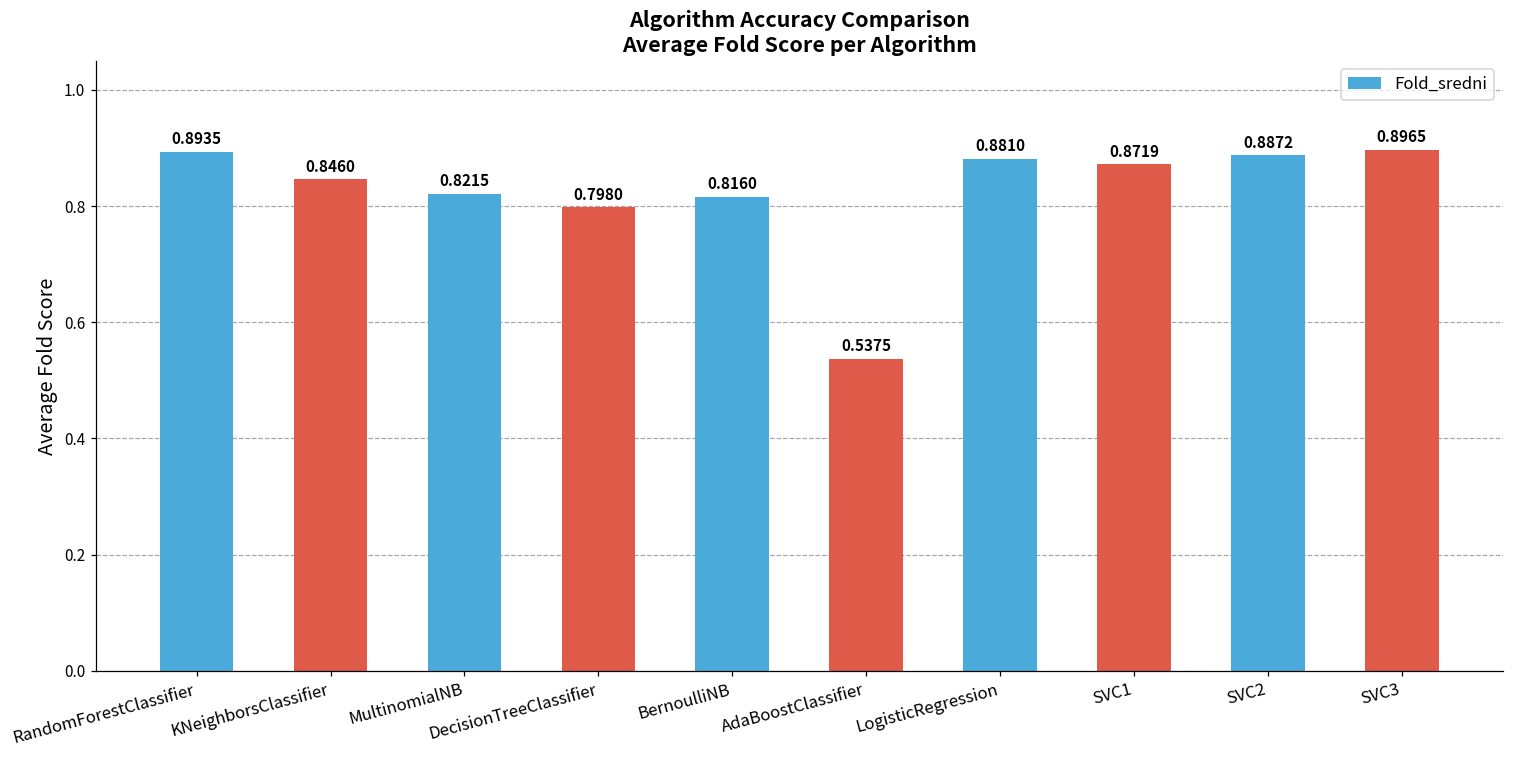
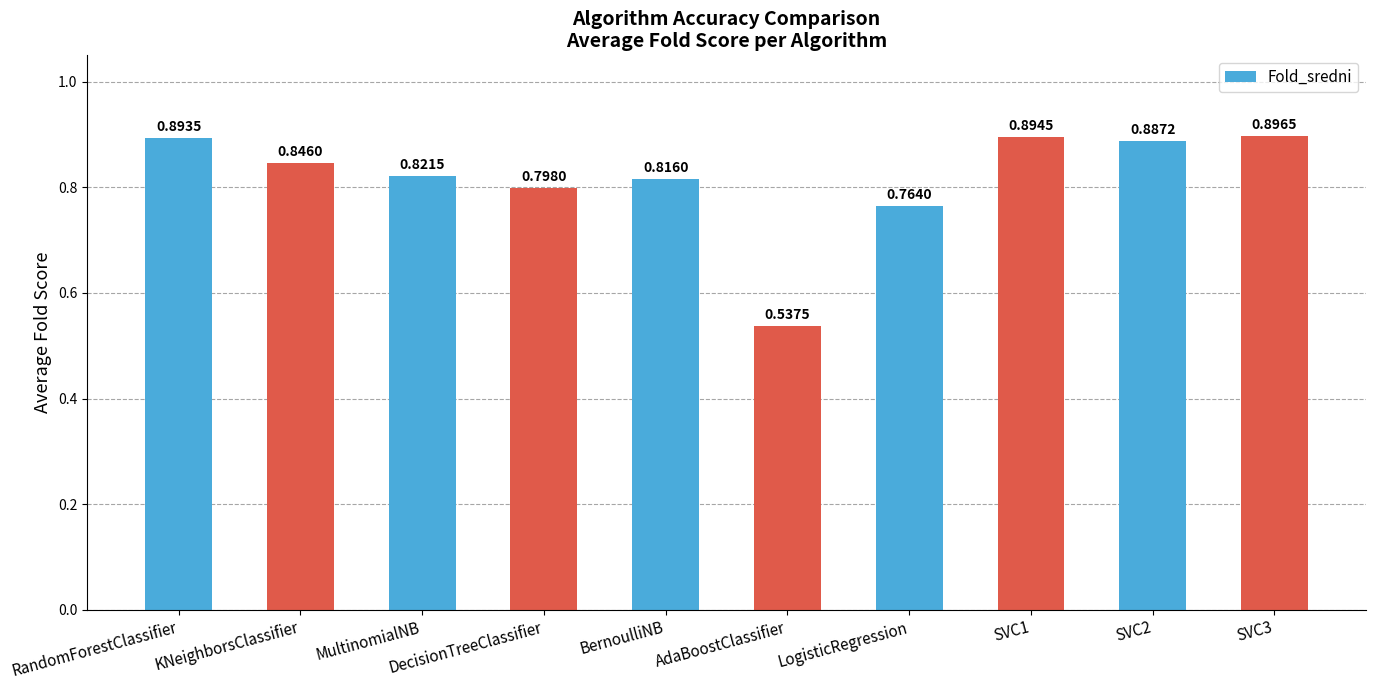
LogisticRegression: 0.8810 -> 0.7640
SVC1: 0.8719 -> 0.8945
